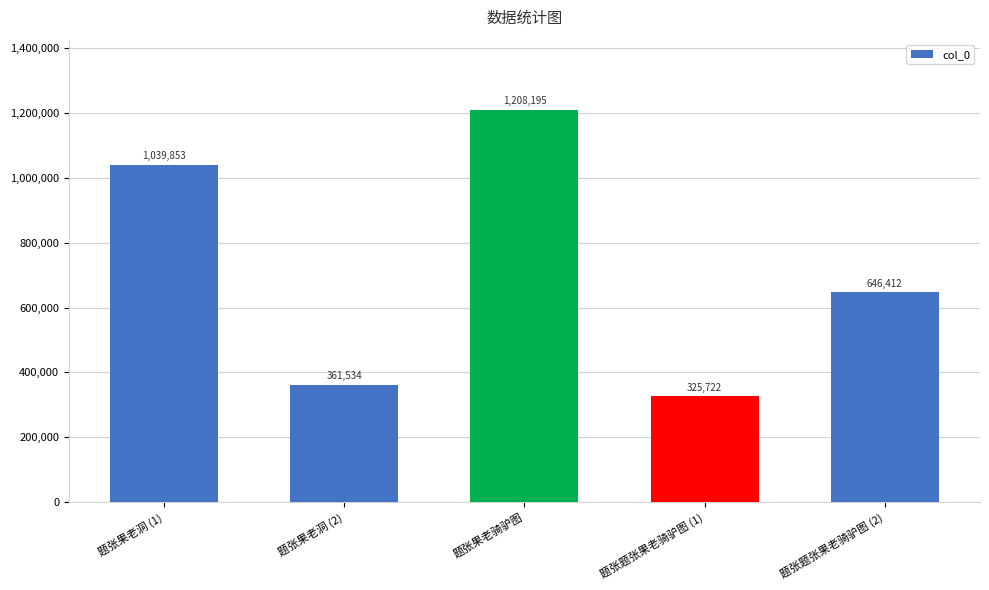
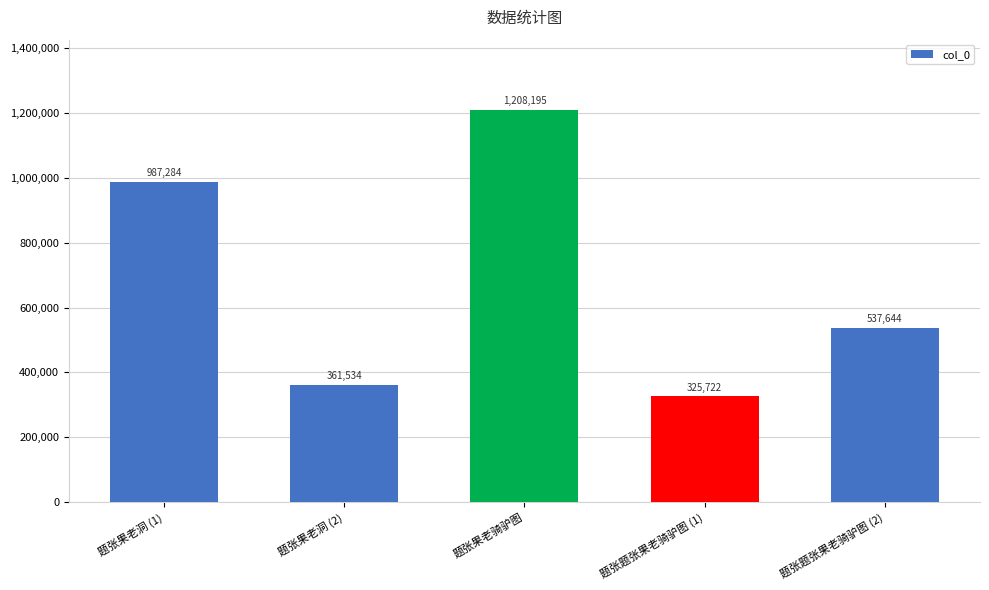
题张果老洞 (1): 1,039,853 -> 987,284
题张题张果老骑驴图 (2): 646,412 -> 537,644
